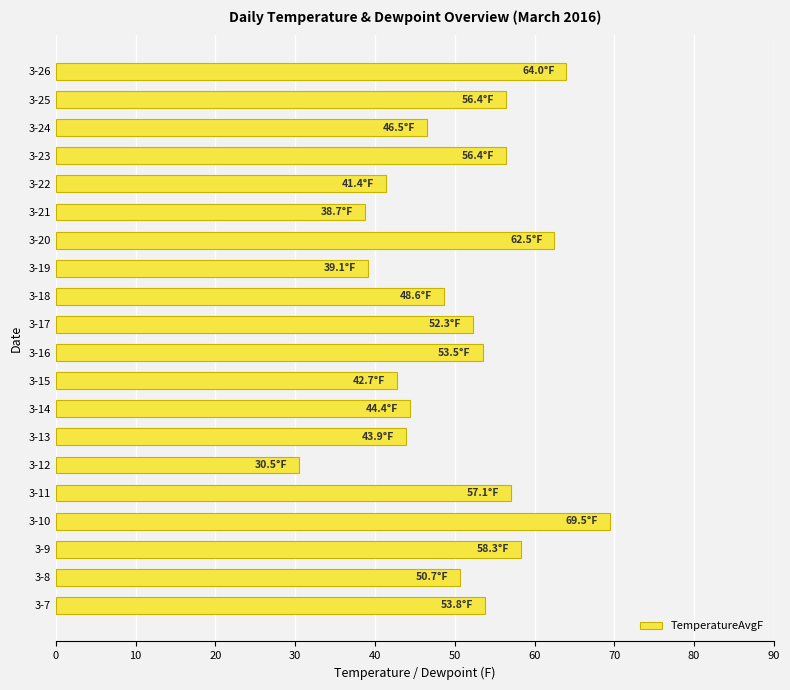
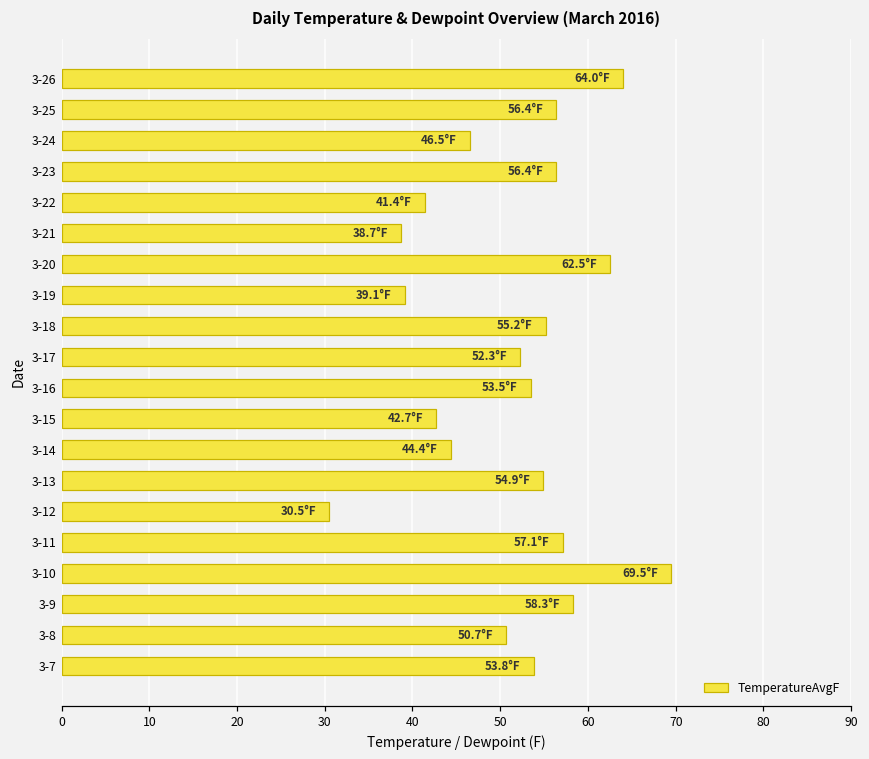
3-18: 48.6°F -> 55.2°F
3-13: 43.9°F -> 54.9°F
